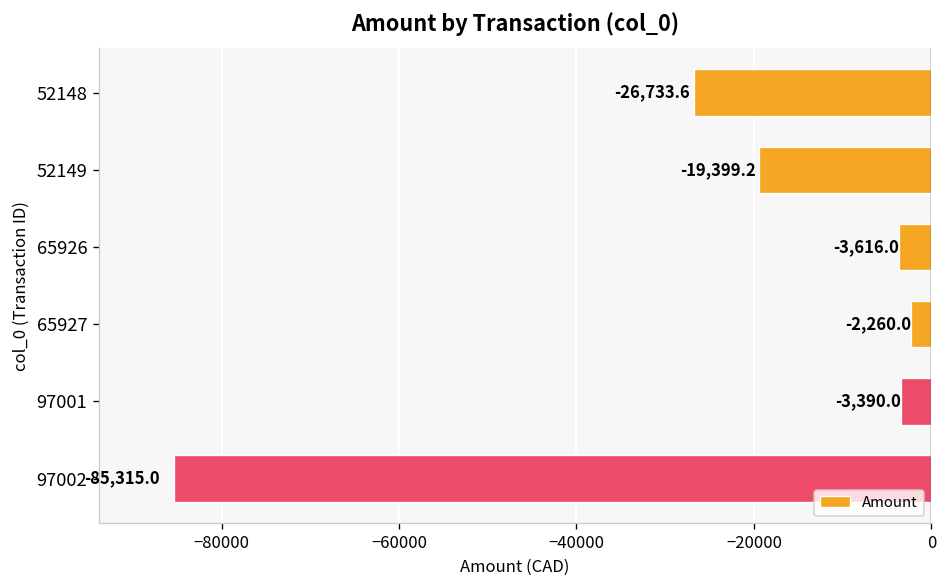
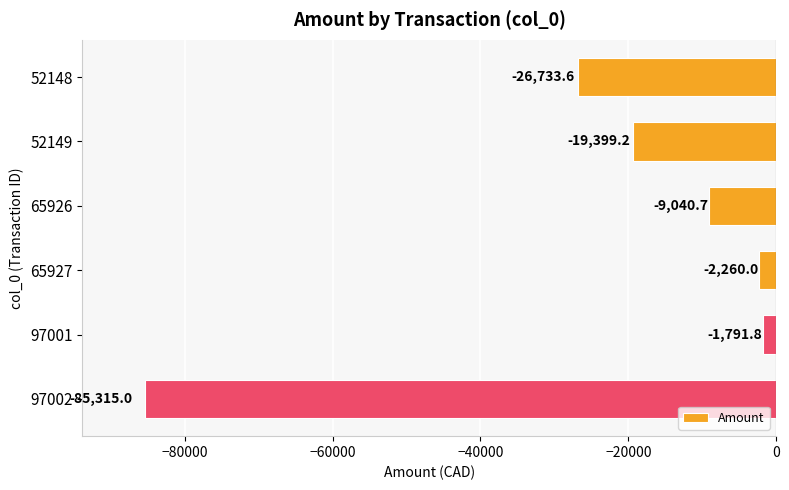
65926: -3,616.0 -> -9,040.7
97001: -3,390.0 -> -1,791.8
